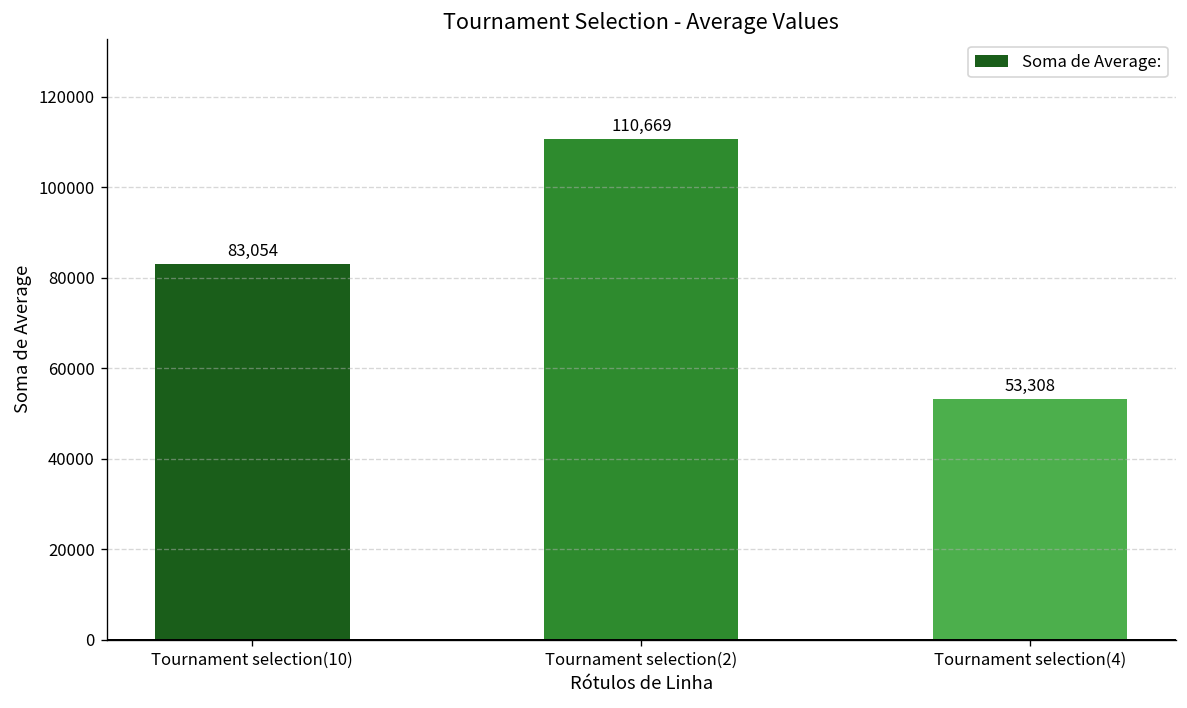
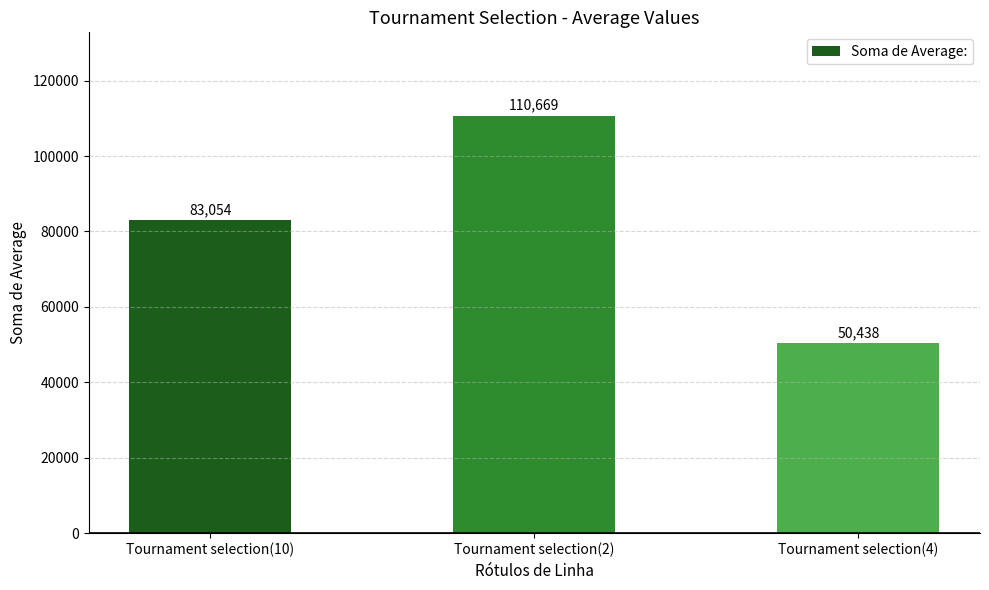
Tournament selection(4): 53,308 -> 50,438
